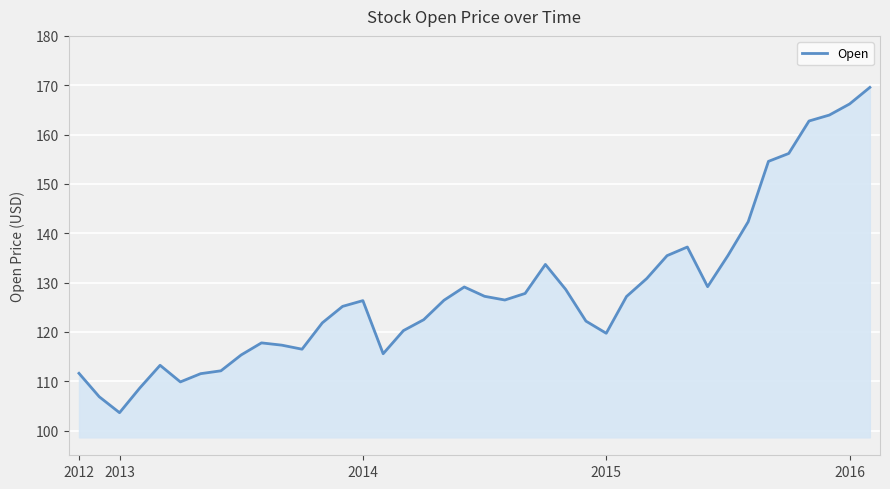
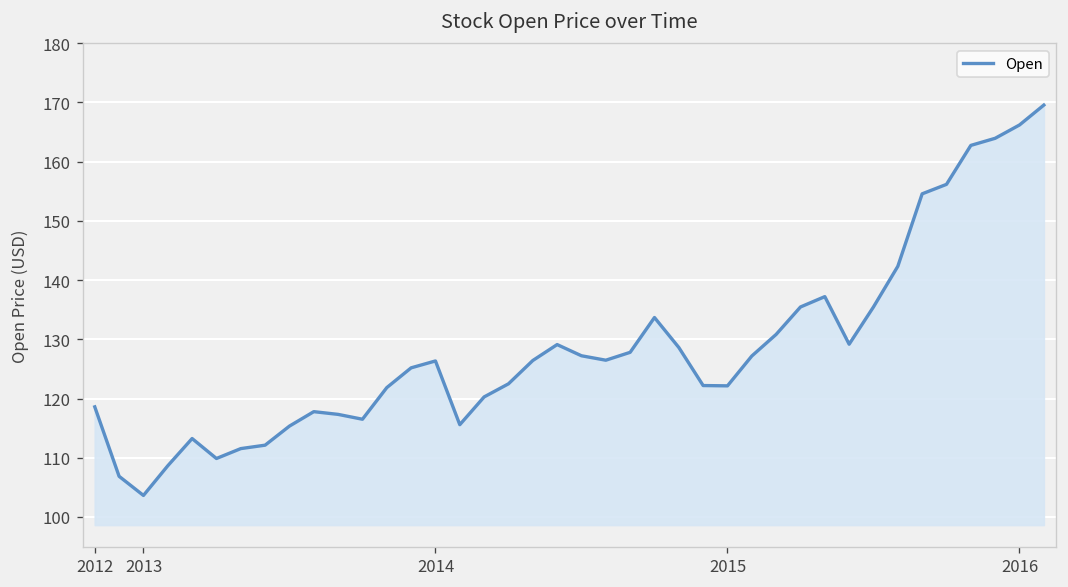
2012: 112 -> 119
2015: 120 -> 122
